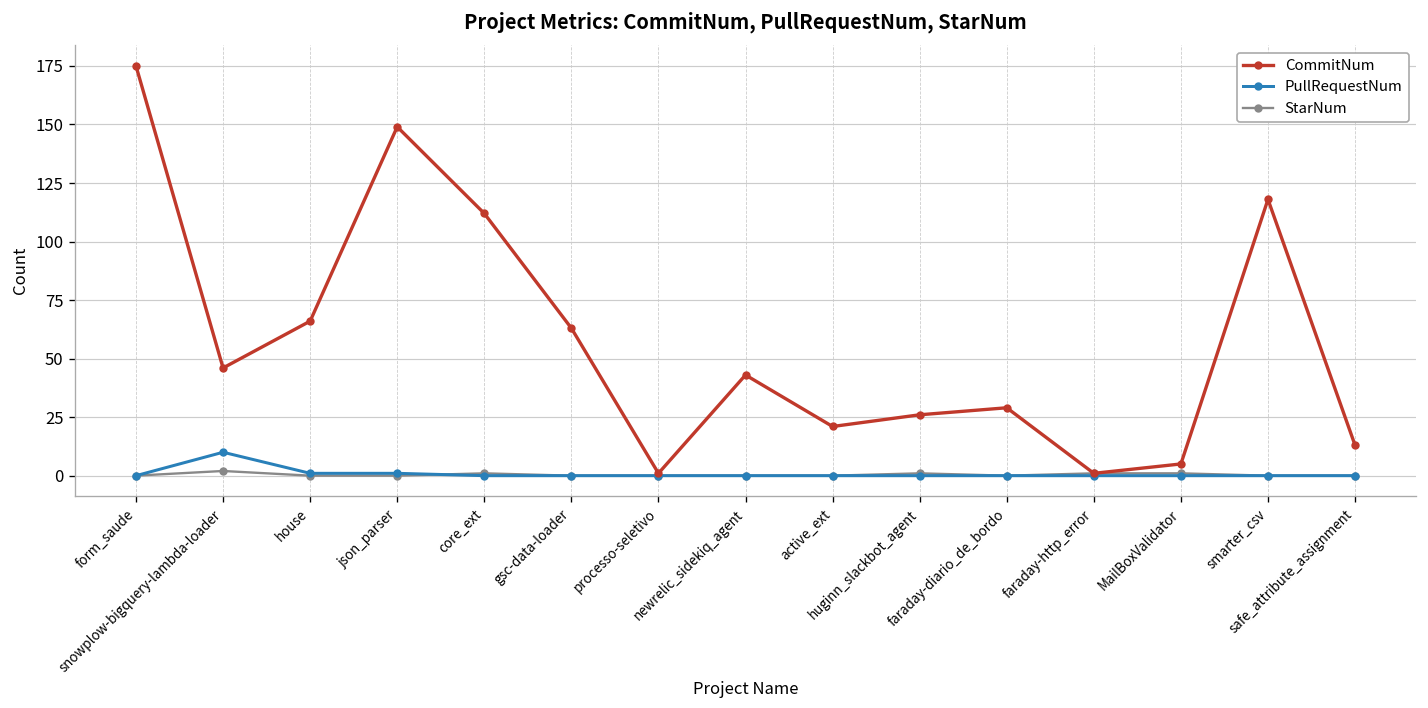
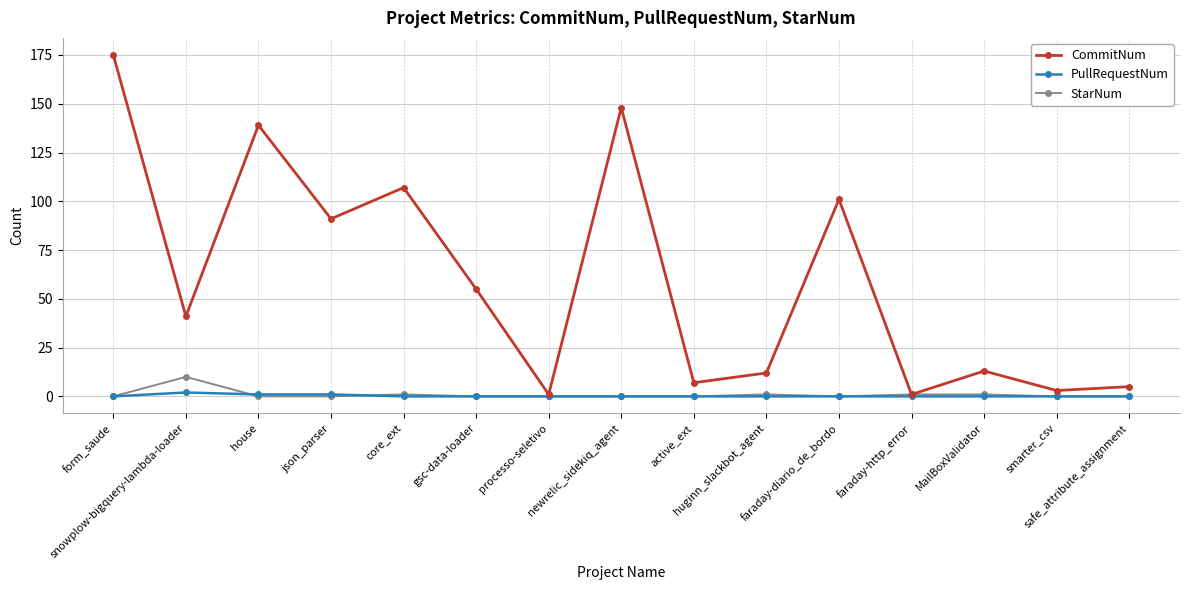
CommitNum, snowplow-bigquery-lambda-loader: 46 -> 41
PullRequestNum, snowplow-bigquery-lambda-loader: 10 -> 2
StarNum, snowplow-bigquery-lambda-loader: 2 -> 10
CommitNum, house: 66 -> 139
CommitNum, json_parser: 149 -> 91
CommitNum, core_ext: 112 -> 107
CommitNum, gsc-data-loader: 63 -> 55
CommitNum, newrelic_sidekiq_agent: 43 -> 148
CommitNum, active_ext: 21 -> 7
CommitNum, huginn_slackbot_agent: 26 -> 12
CommitNum, faraday-diario_de_bordo: 29 -> 101
CommitNum, MailBoxValidator: 5 -> 13
CommitNum, smarter_csv: 118 -> 3
CommitNum, safe_attribute_assignment: 13 -> 5
